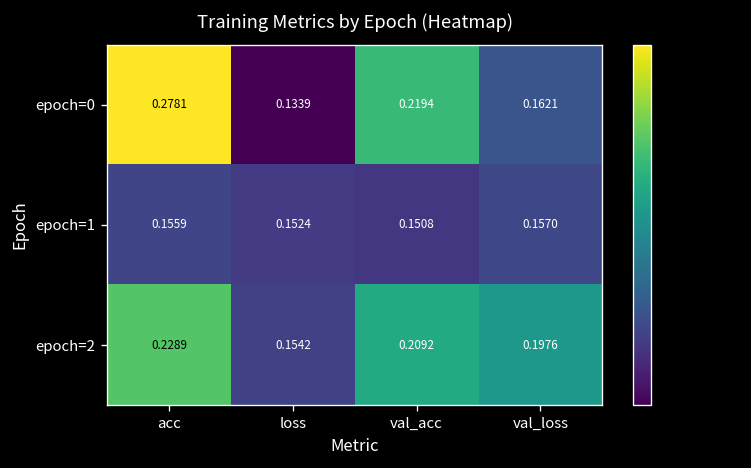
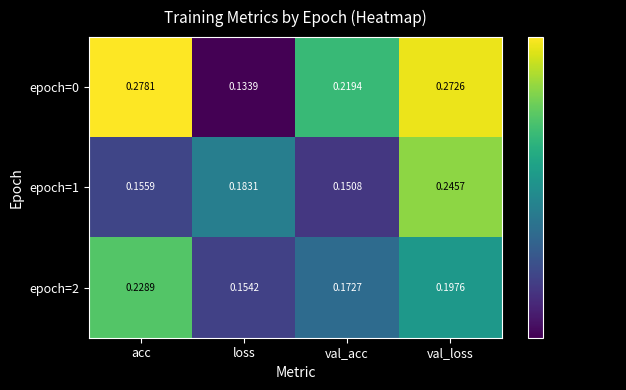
epoch=0, val_loss: 0.1621 -> 0.2726
epoch=1, loss: 0.1524 -> 0.1831
epoch=1, val_loss: 0.1570 -> 0.2457
epoch=2, val_acc: 0.2092 -> 0.1727
